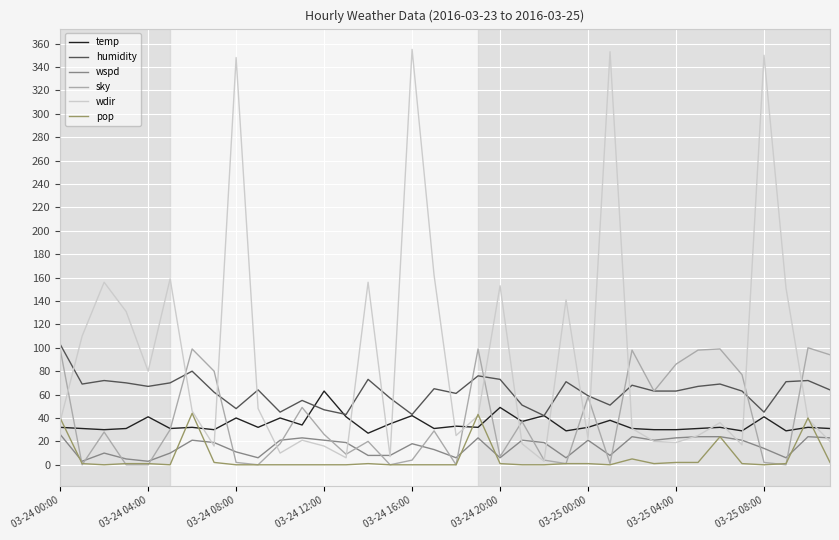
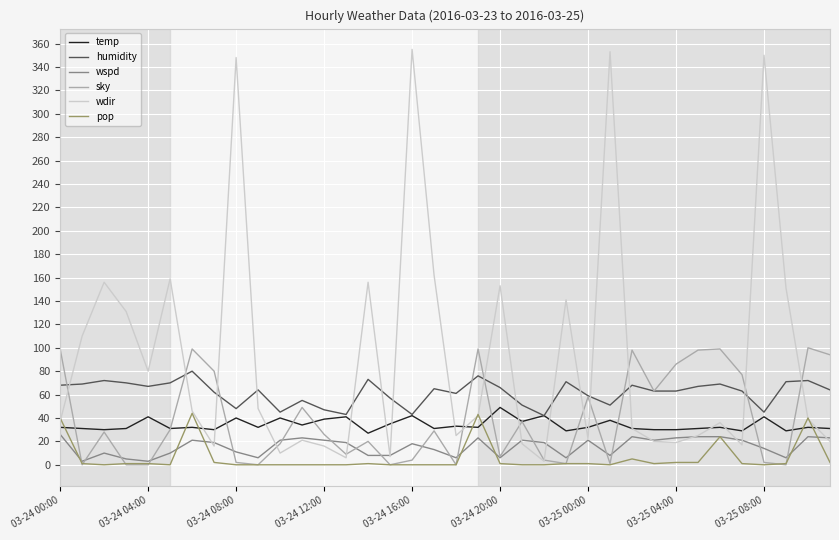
humidity, 03-24 00:00: 103 -> 68
temp, 03-24 12:00: 63 -> 39
humidity, 03-24 20:00: 73 -> 66
